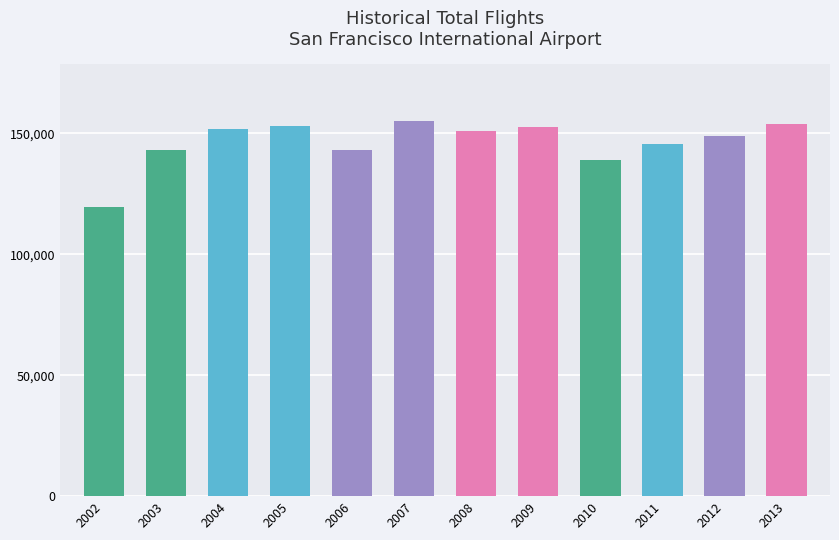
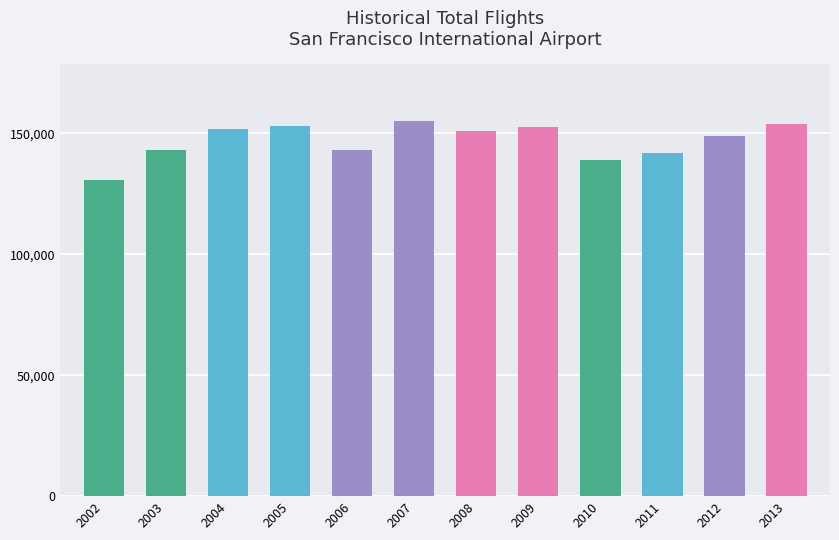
2002: 119,000 -> 131,000
2011: 146,000 -> 142,000
